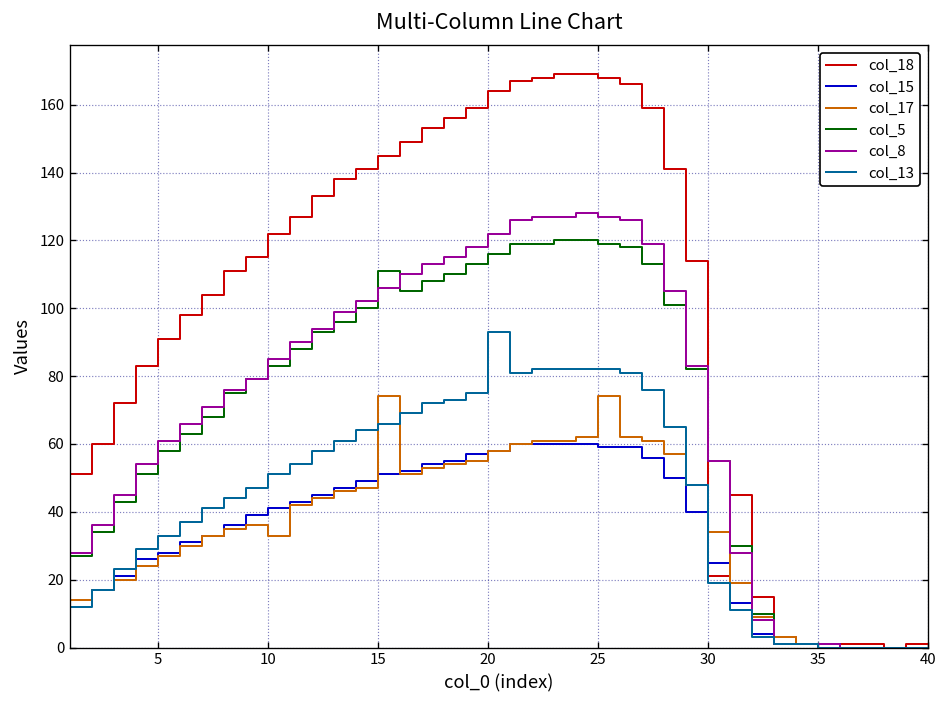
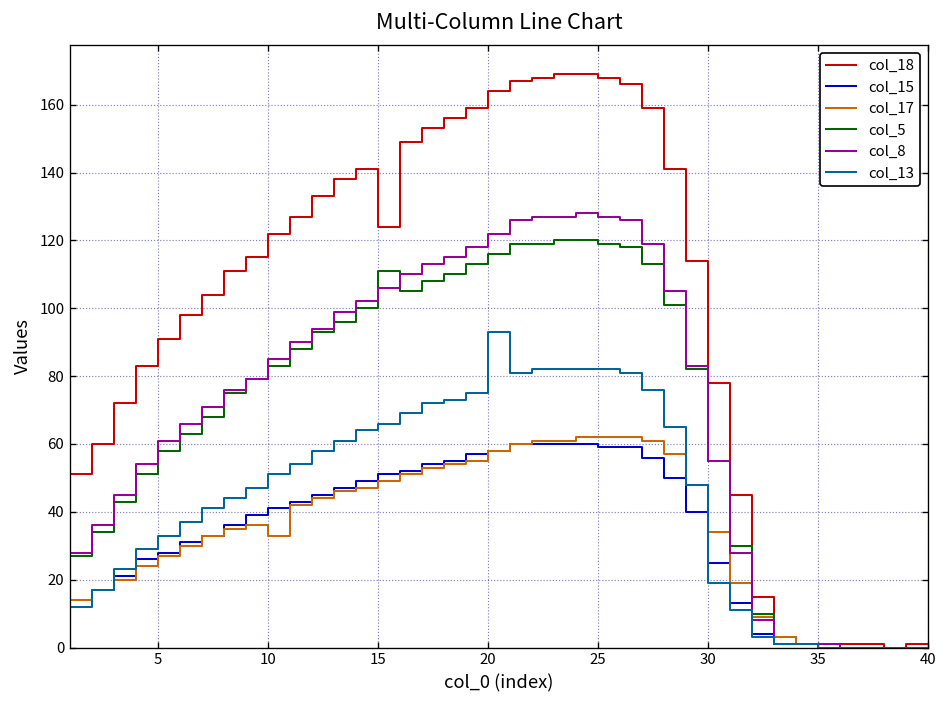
col_18, 15: 145 -> 124
col_17, 15: 74 -> 49
col_17, 25: 74 -> 62
col_18, 30: 21 -> 78
